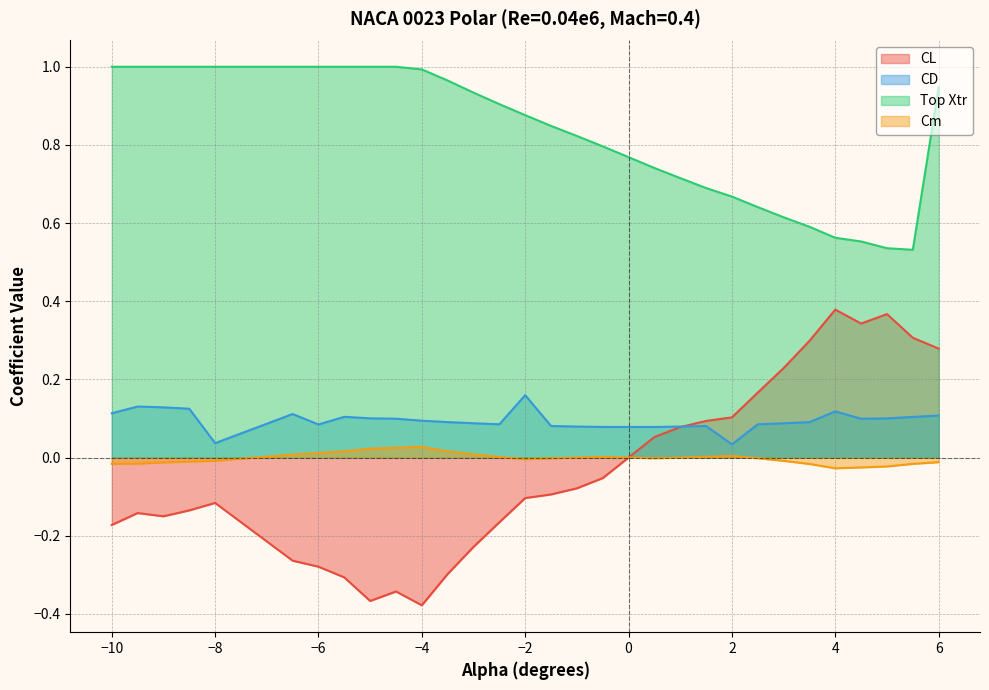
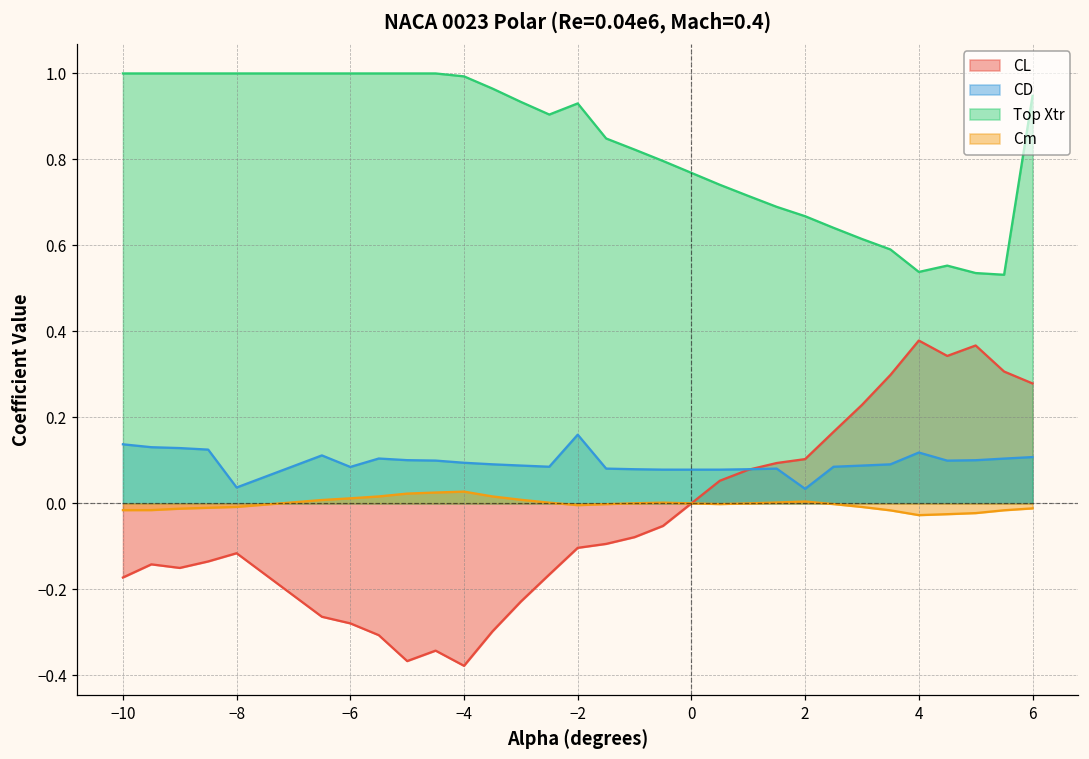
CD, −10: 0.11 -> 0.14
Top Xtr, −2: 0.88 -> 0.93
Top Xtr, 4: 0.56 -> 0.54
